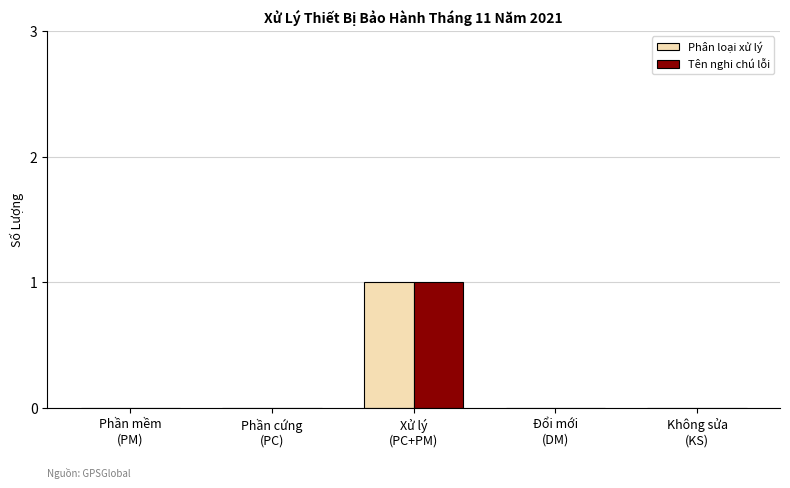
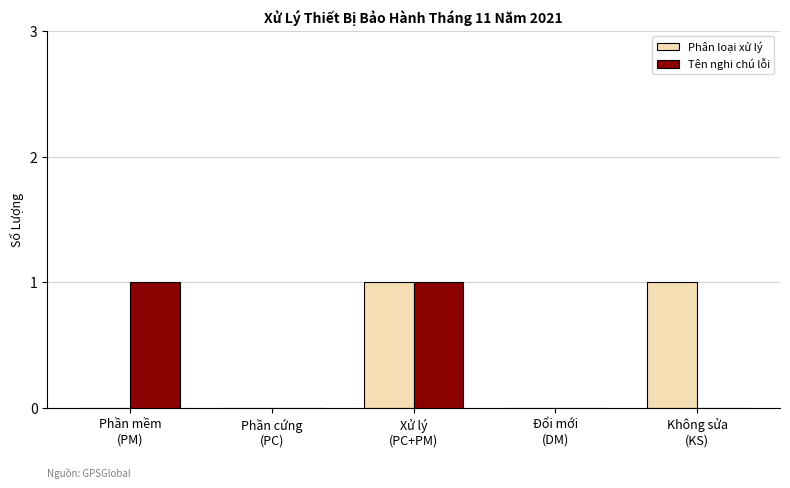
Tên nghi chú lỗi, Phần mềm (PM): 0 -> 1
Phân loại xử lý, Không sửa (KS): 0 -> 1
